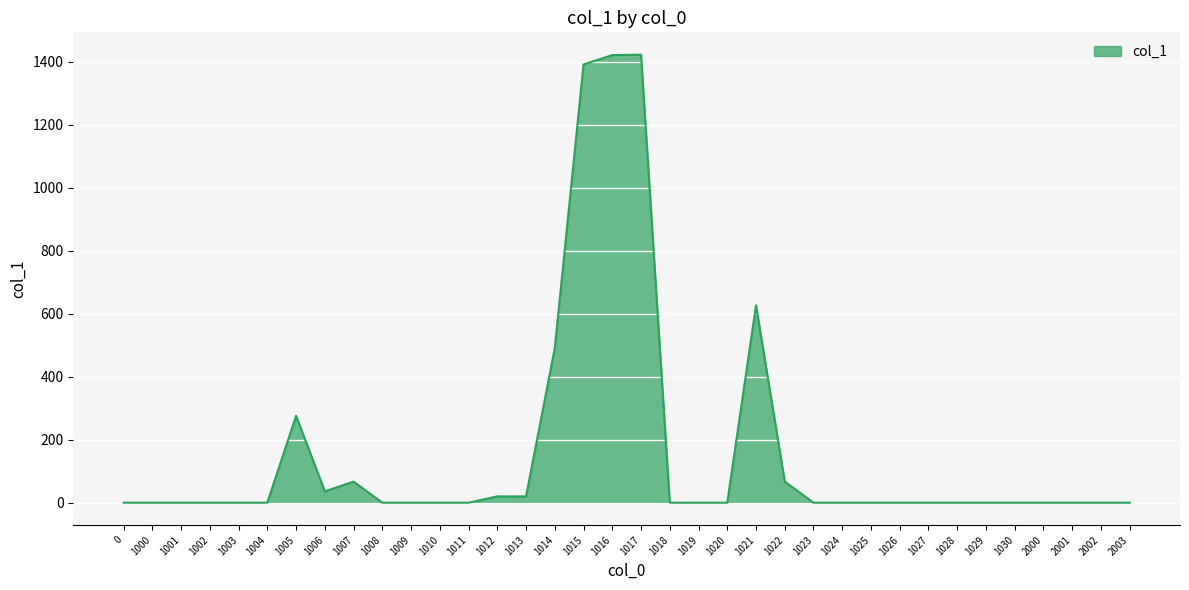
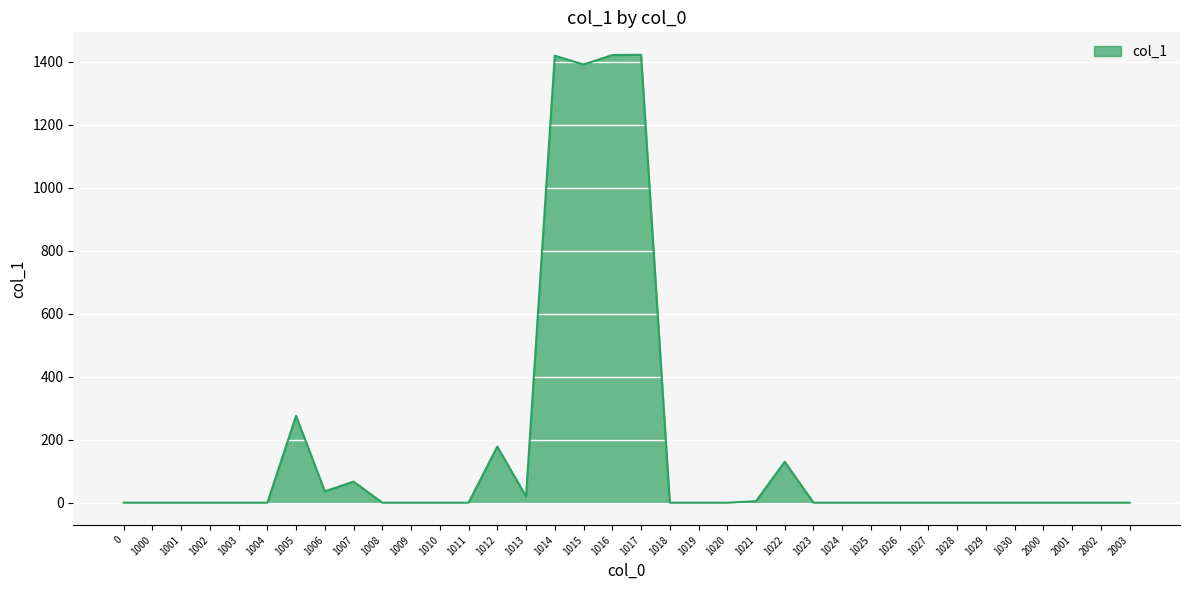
1012: 20 -> 180
1014: 490 -> 1420
1021: 630 -> 10
1022: 70 -> 130
